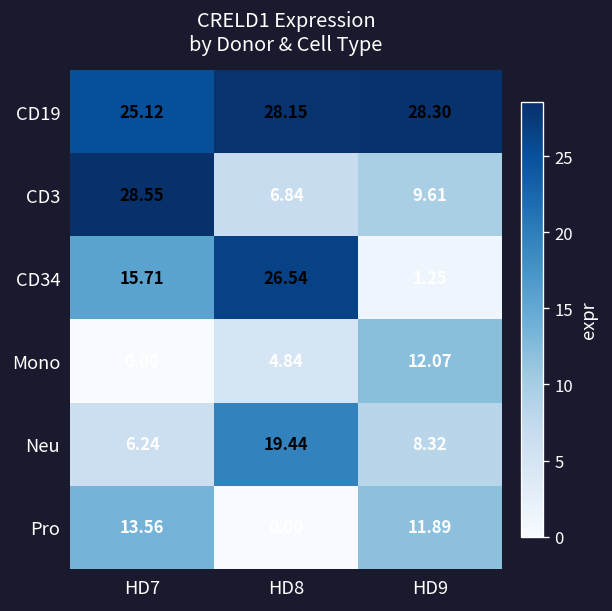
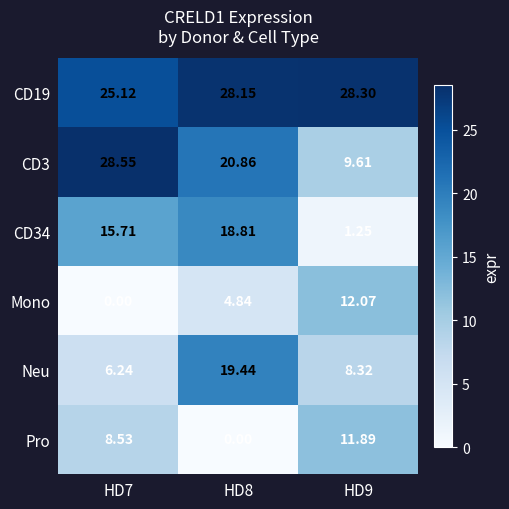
CD3, HD8: 6.84 -> 20.86
CD34, HD8: 26.54 -> 18.81
Pro, HD7: 13.56 -> 8.53
